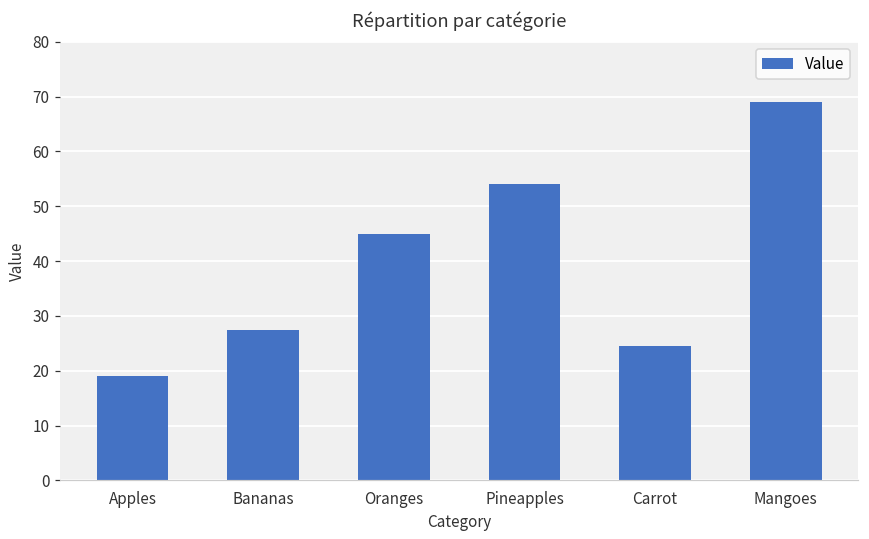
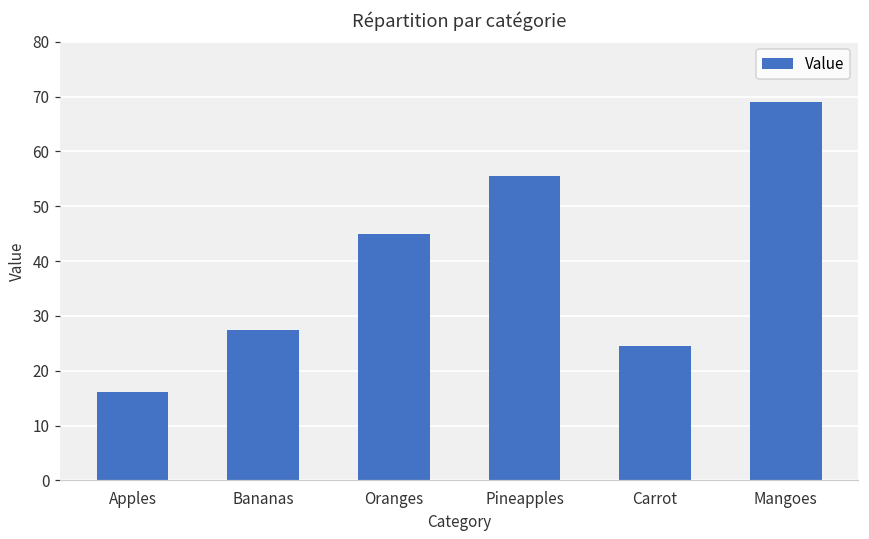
Apples: 19 -> 16
Pineapples: 54 -> 56
